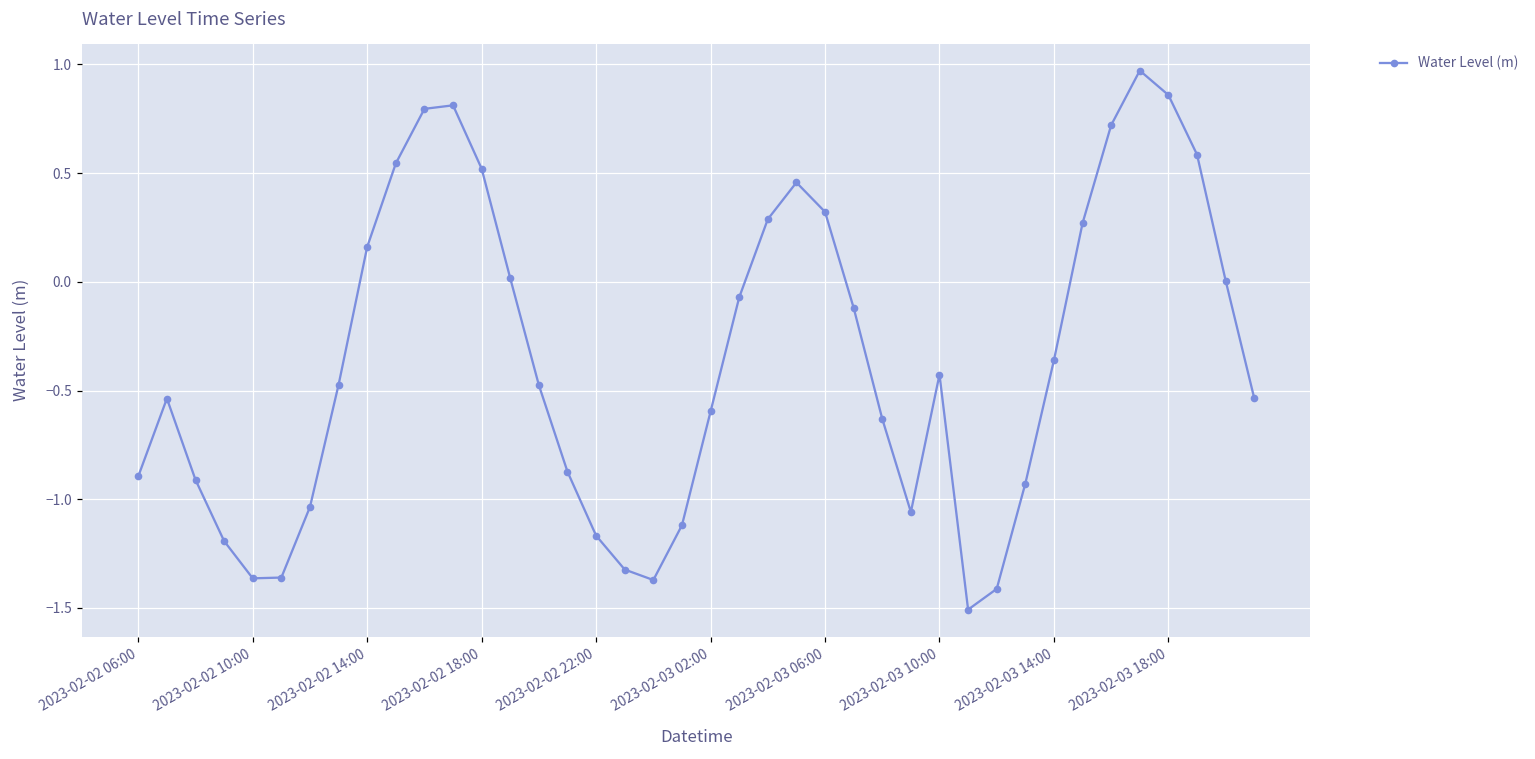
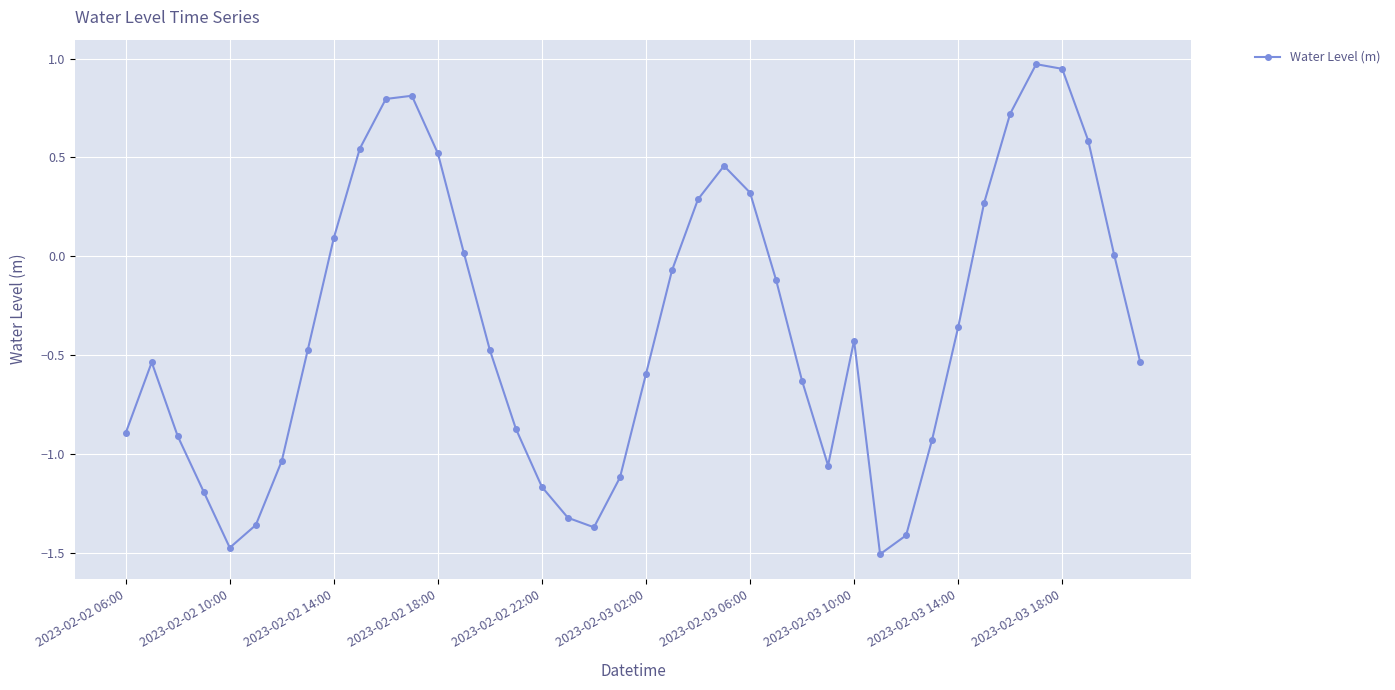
2023-02-02 10:00: -1.36 -> -1.47
2023-02-02 14:00: 0.16 -> 0.09
2023-02-03 18:00: 0.86 -> 0.95
